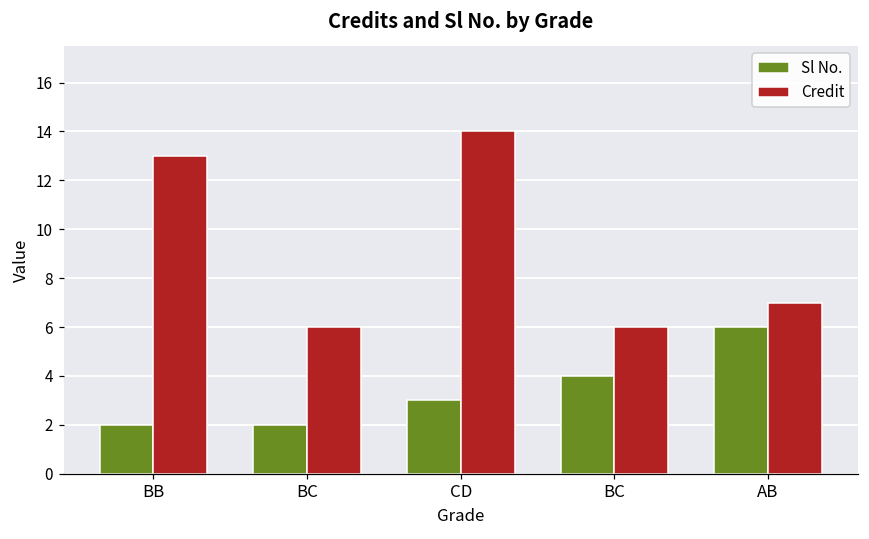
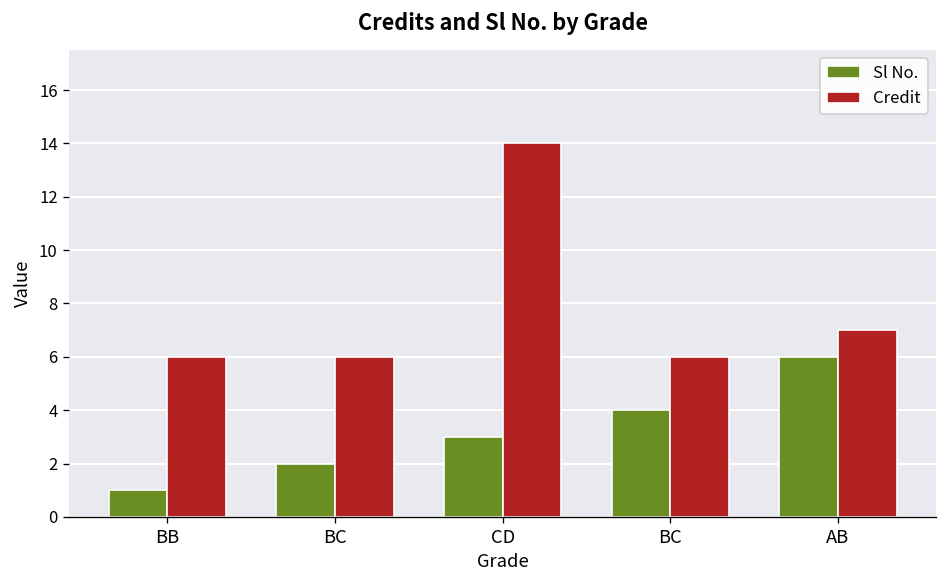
Sl No., BB: 2 -> 1
Credit, BB: 13 -> 6
